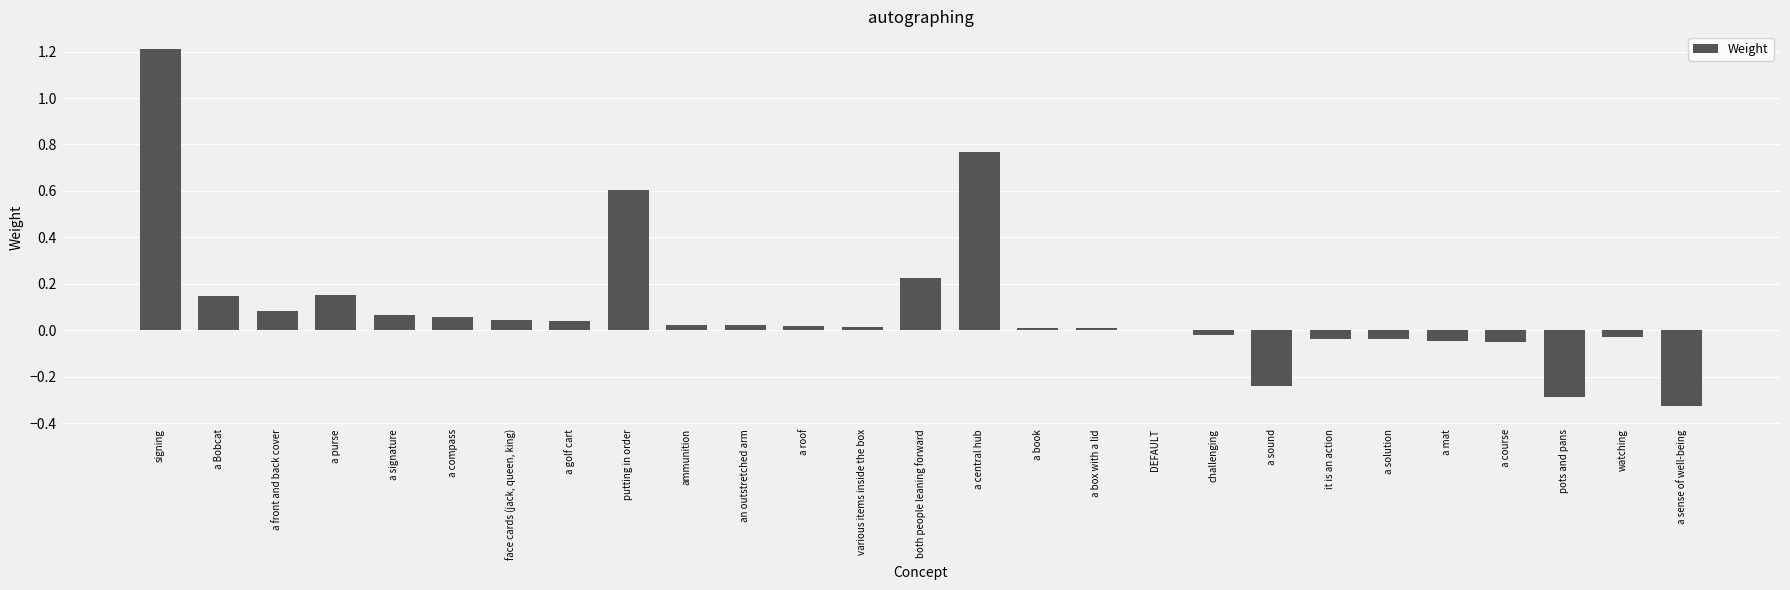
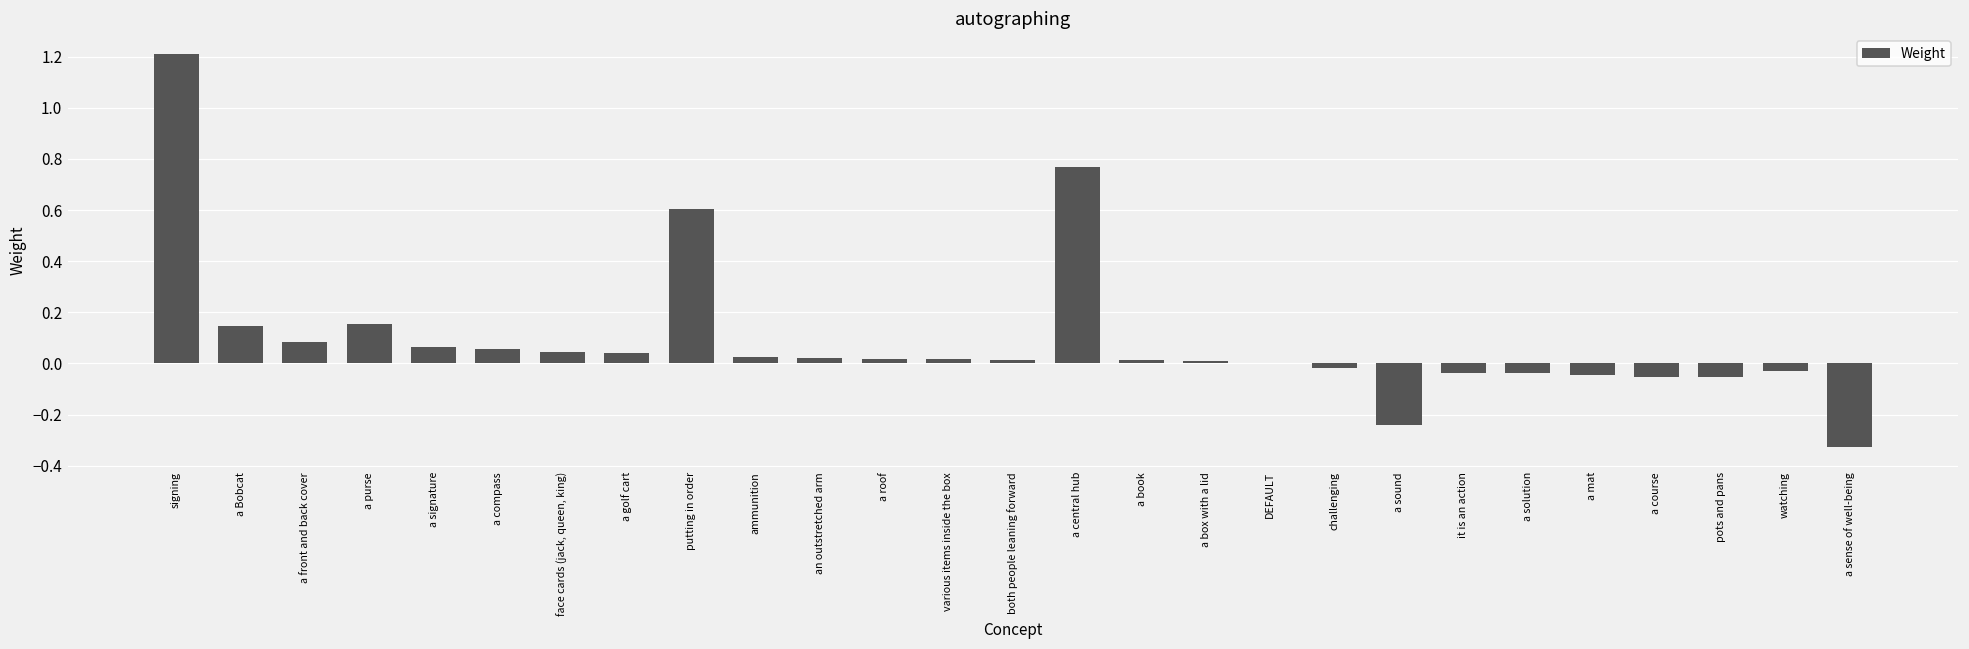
both people leaning forward: 0.23 -> 0.01
pots and pans: -0.29 -> -0.05
